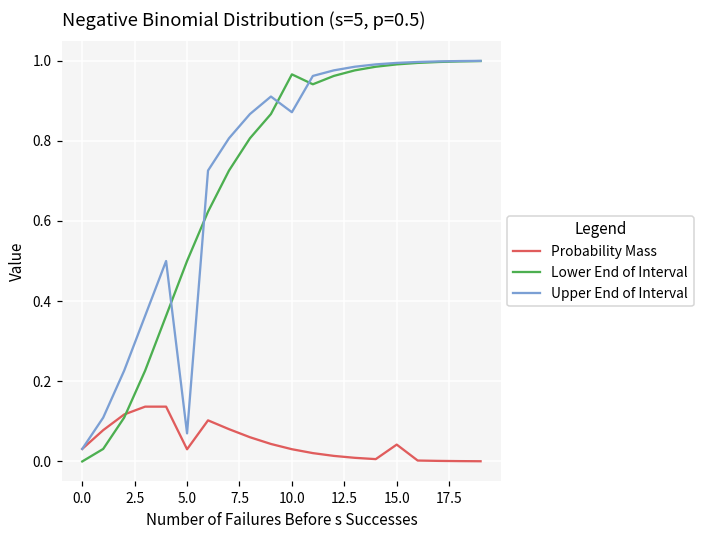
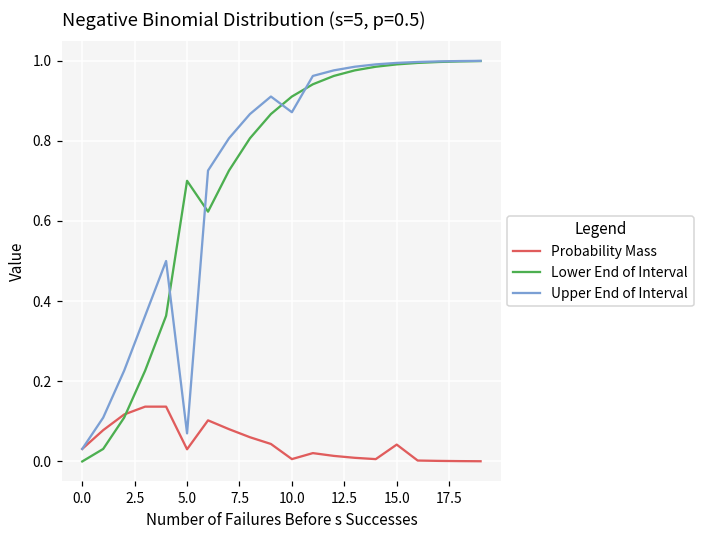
Lower End of Interval, 5.0: 0.5 -> 0.7
Probability Mass, 10.0: 0.03 -> 0.01
Lower End of Interval, 10.0: 0.97 -> 0.91
